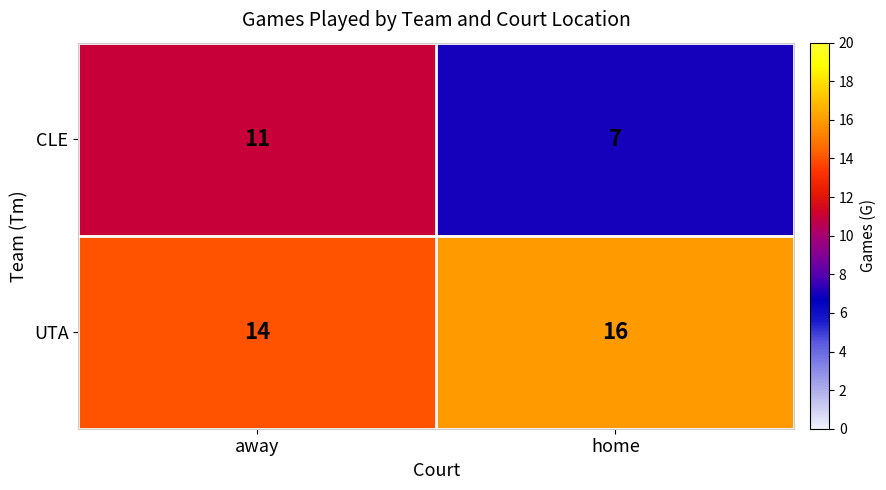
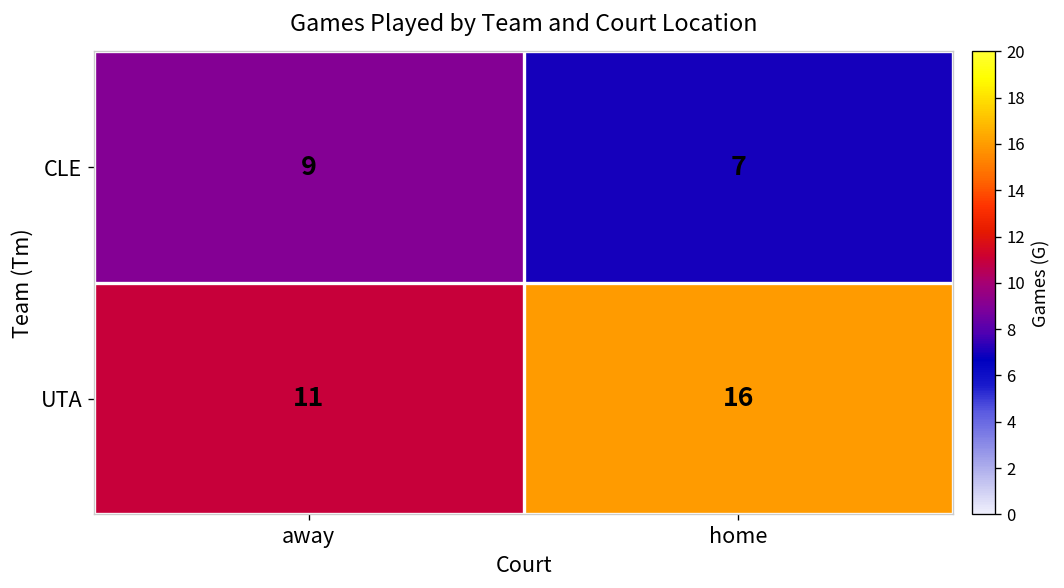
CLE, away: 11 -> 9
UTA, away: 14 -> 11
